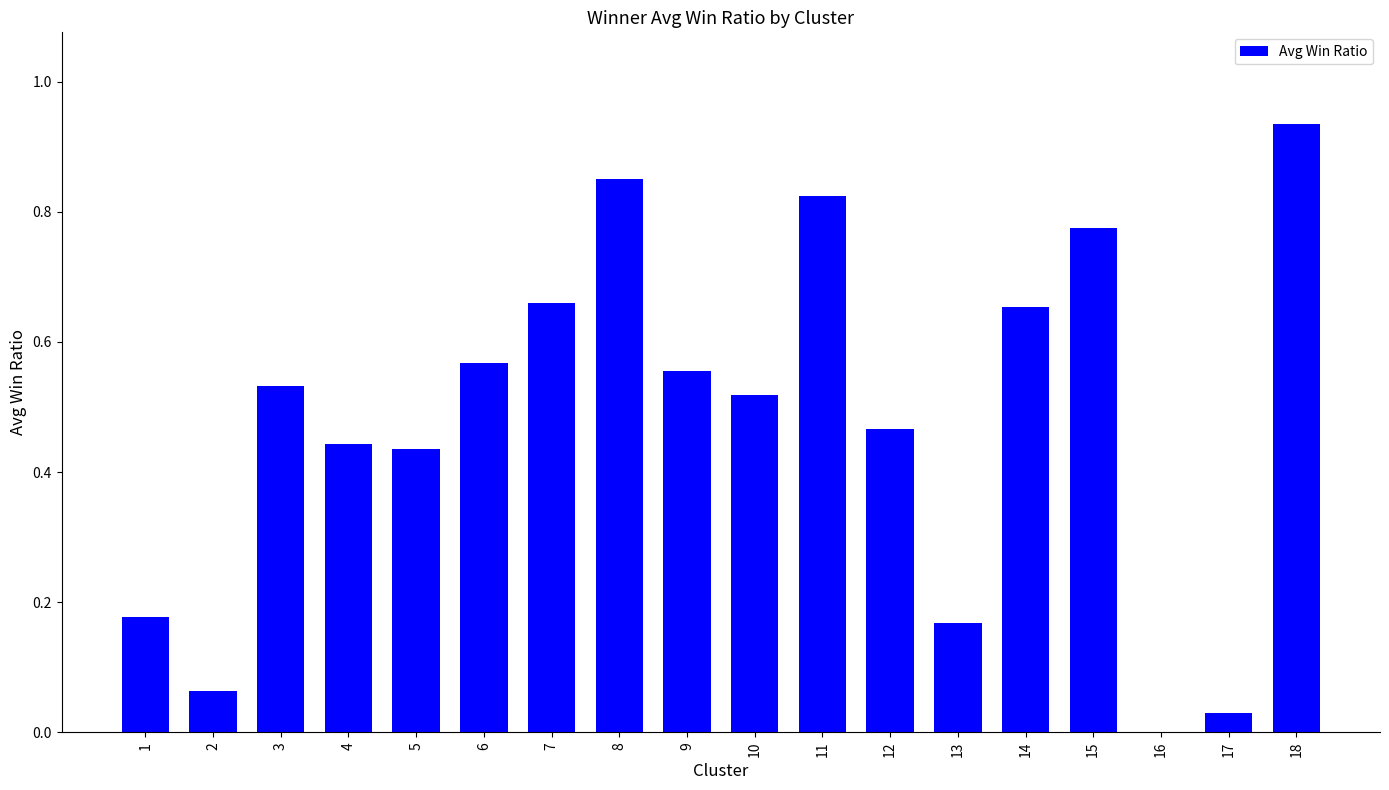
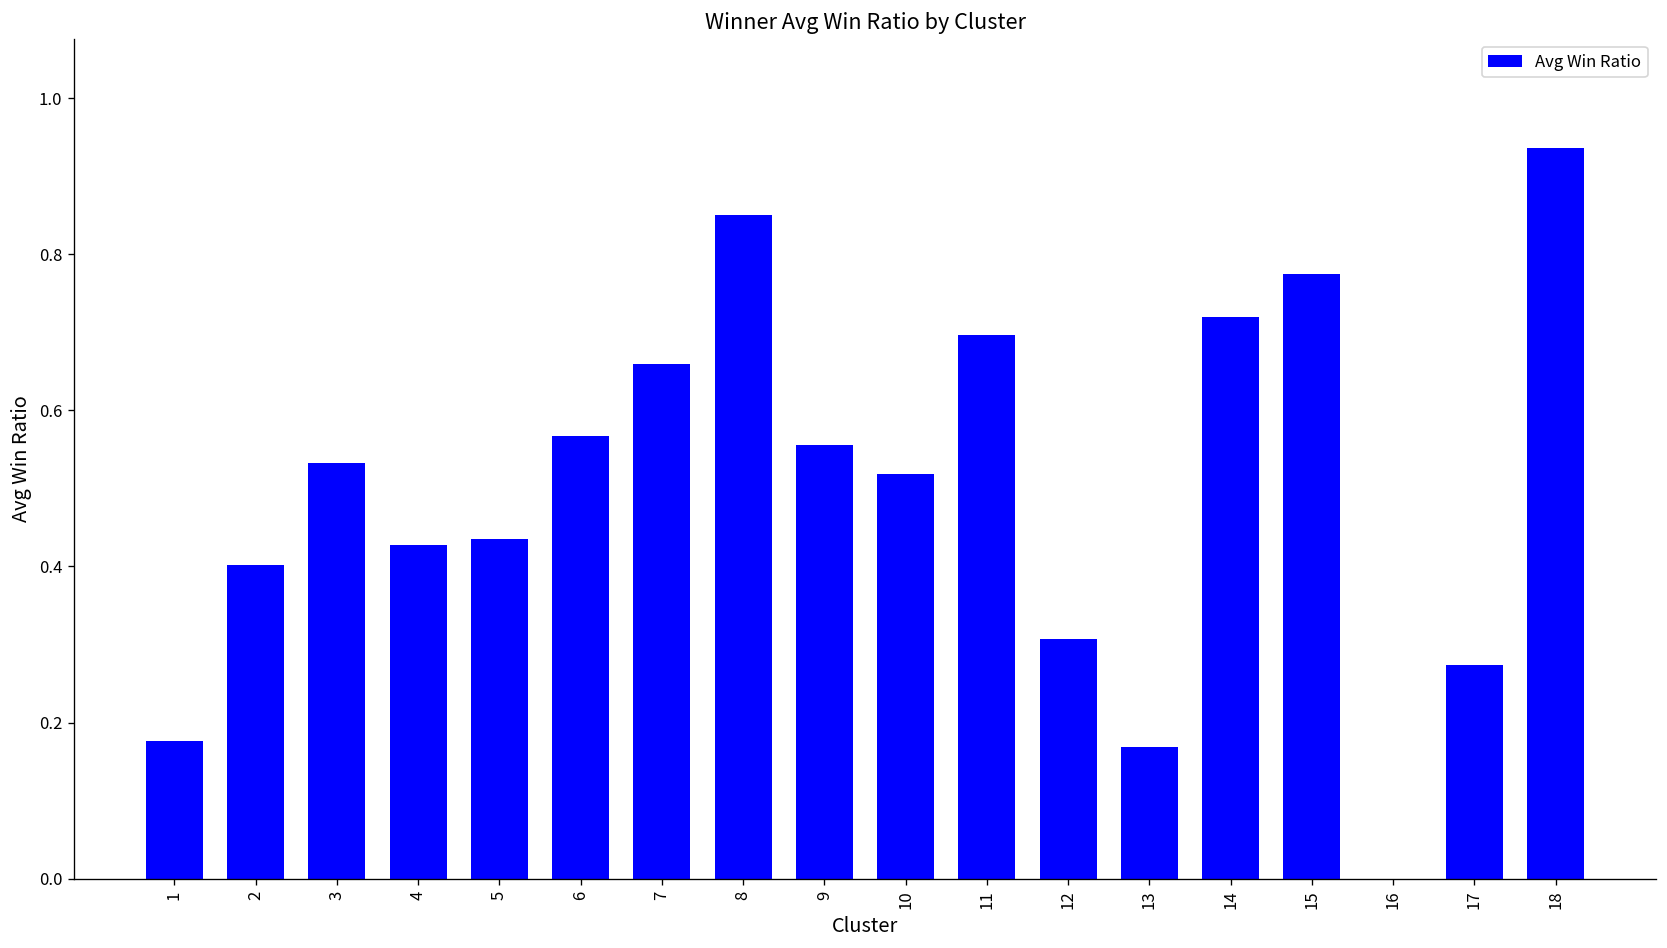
2: 0.06 -> 0.40
4: 0.44 -> 0.43
11: 0.82 -> 0.70
12: 0.47 -> 0.31
14: 0.65 -> 0.72
17: 0.03 -> 0.27
